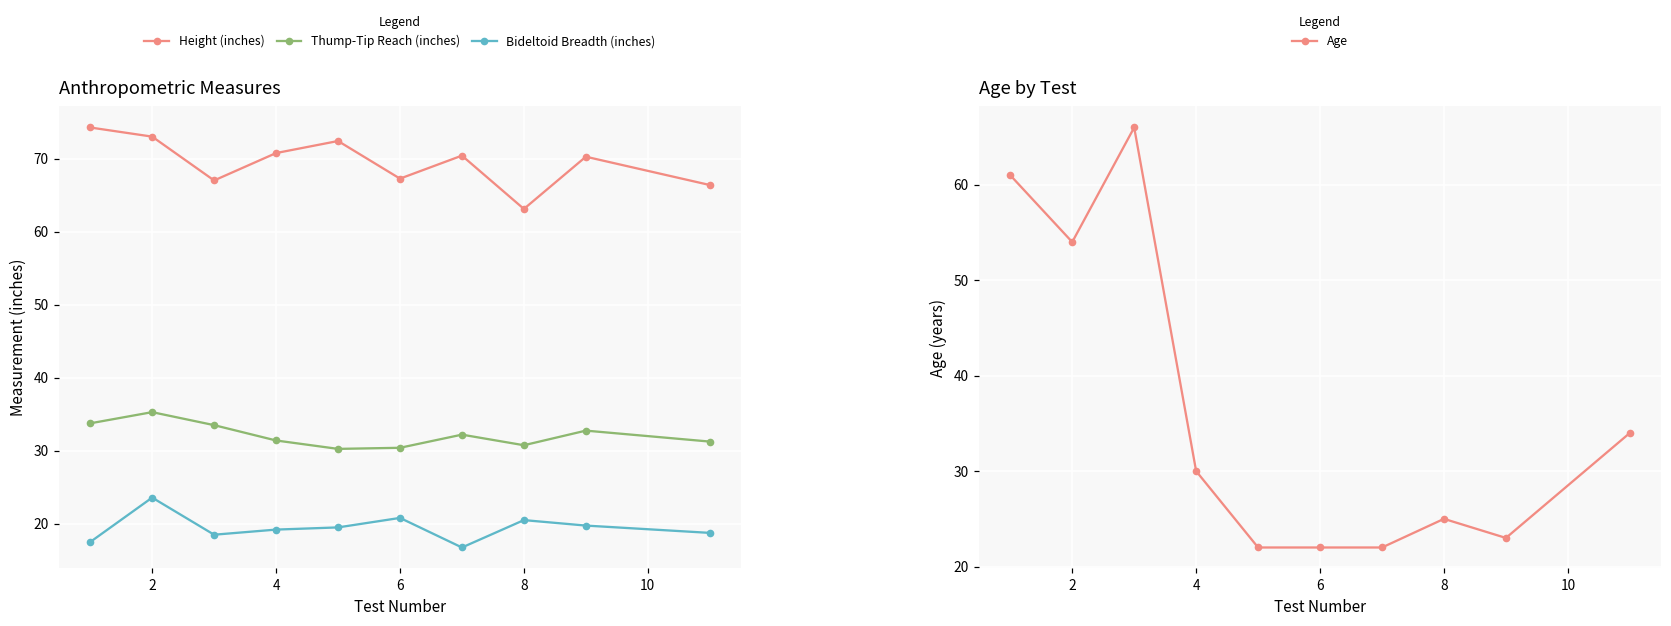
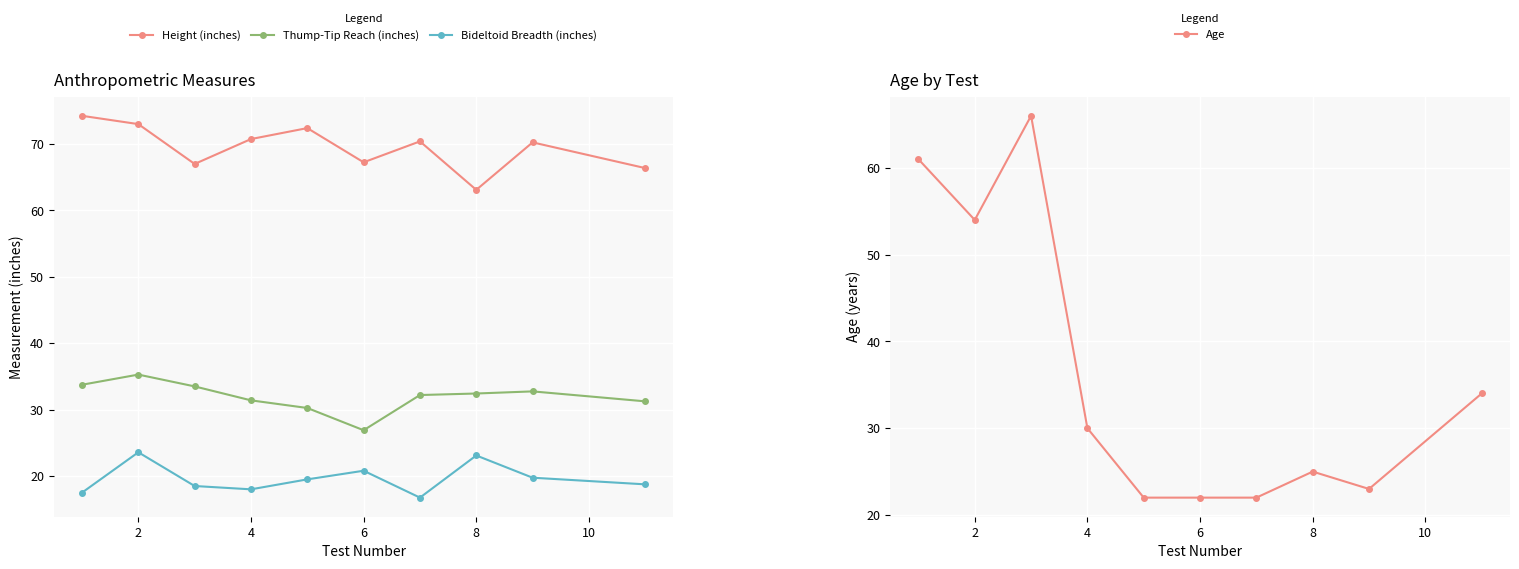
Anthropometric Measures, Bideltoid Breadth (inches), 4: 19 -> 18
Anthropometric Measures, Thump-Tip Reach (inches), 6: 30 -> 27
Anthropometric Measures, Thump-Tip Reach (inches), 8: 31 -> 32
Anthropometric Measures, Bideltoid Breadth (inches), 8: 21 -> 23
